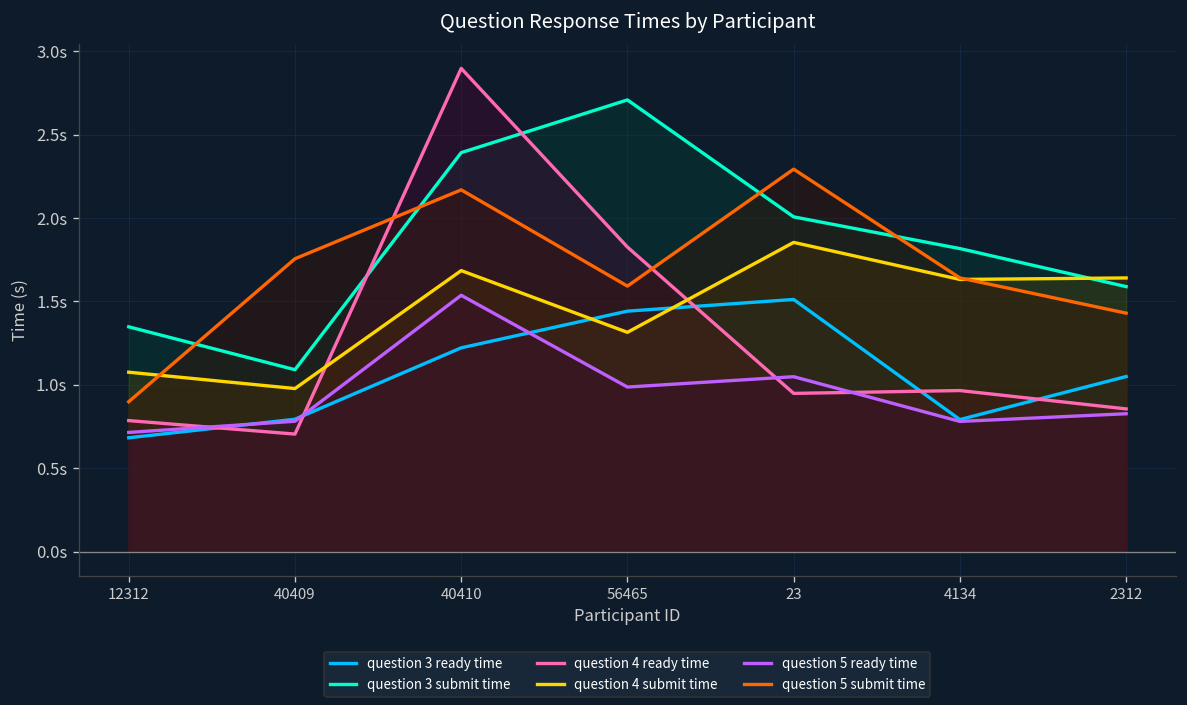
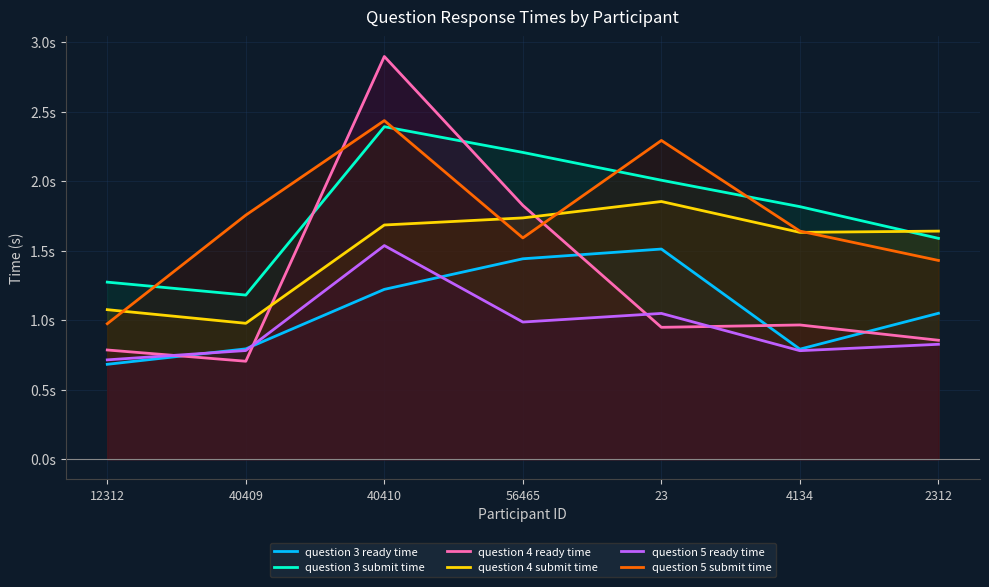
question 3 submit time, 12312: 1.35s -> 1.27s
question 5 submit time, 12312: 0.90s -> 0.98s
question 3 submit time, 40409: 1.09s -> 1.18s
question 5 submit time, 40410: 2.17s -> 2.44s
question 3 submit time, 56465: 2.71s -> 2.21s
question 4 submit time, 56465: 1.32s -> 1.74s
